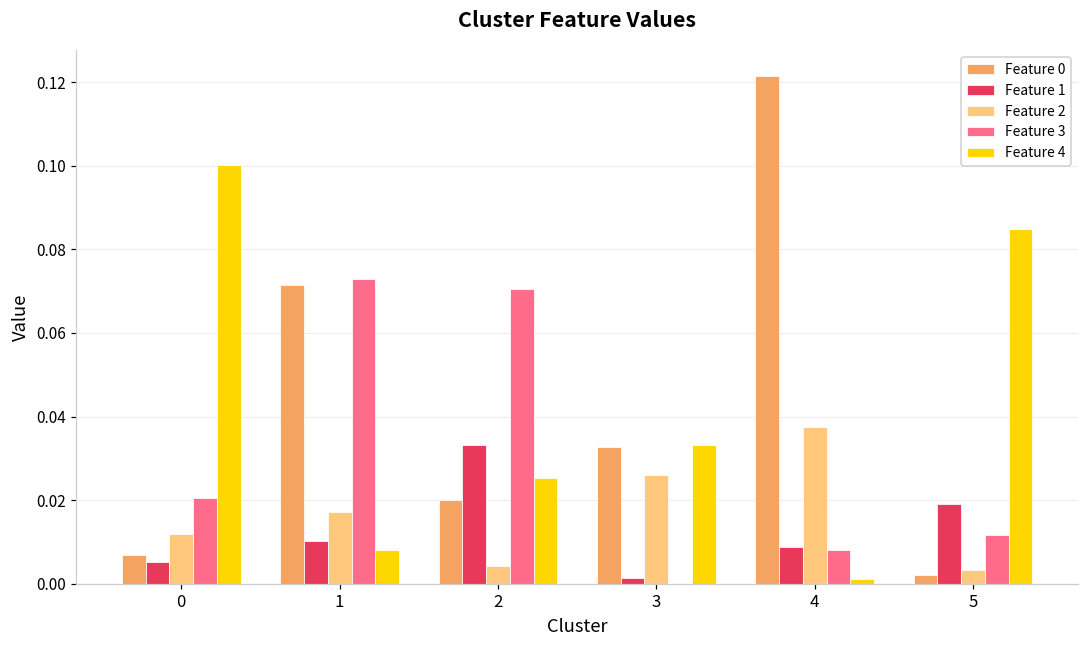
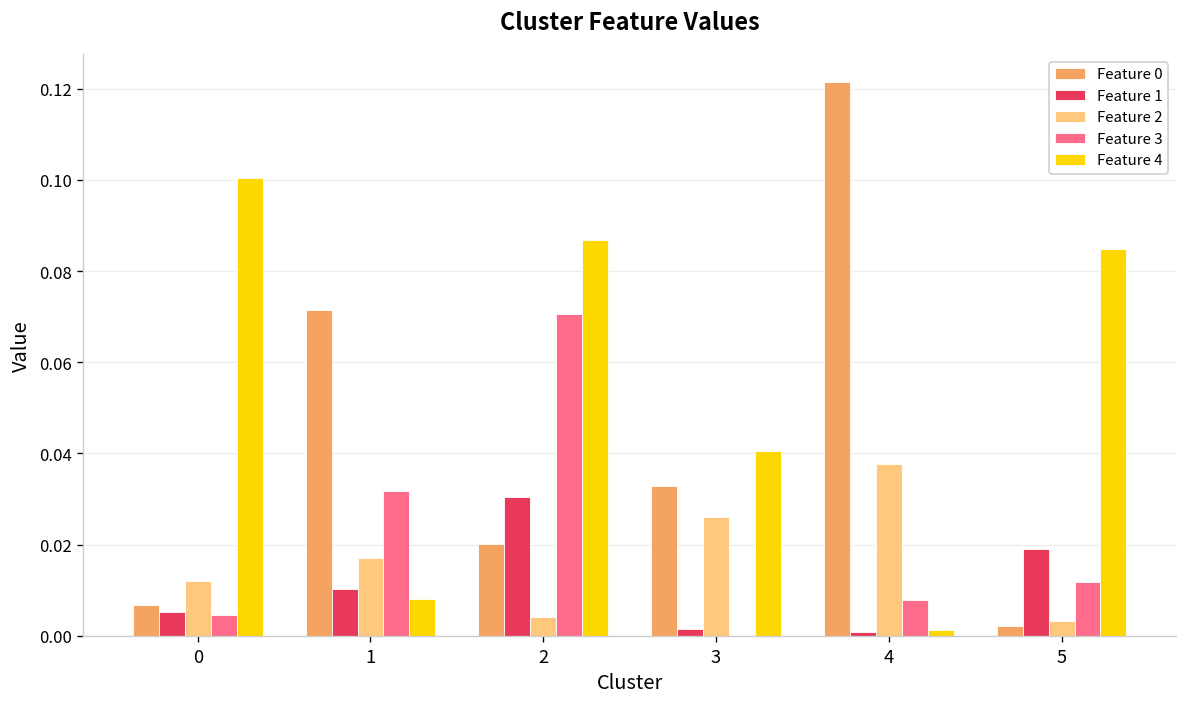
Feature 3, 0: 0.020 -> 0.005
Feature 3, 1: 0.073 -> 0.032
Feature 1, 2: 0.033 -> 0.030
Feature 4, 2: 0.025 -> 0.087
Feature 4, 3: 0.033 -> 0.041
Feature 1, 4: 0.009 -> 0.001
